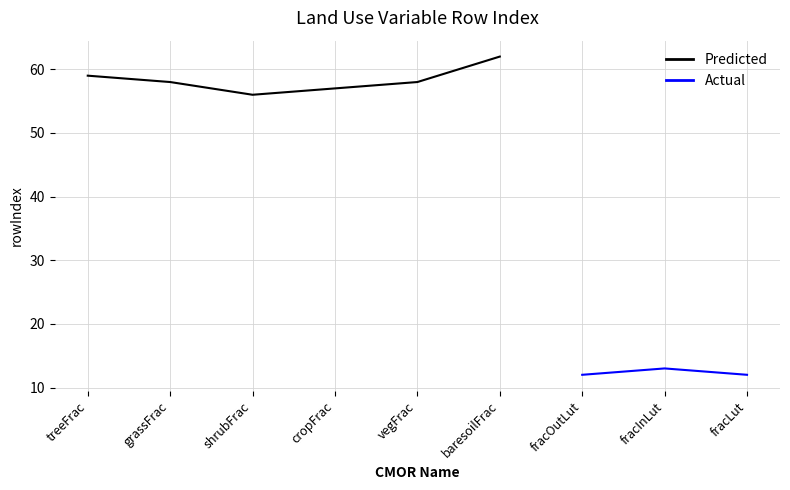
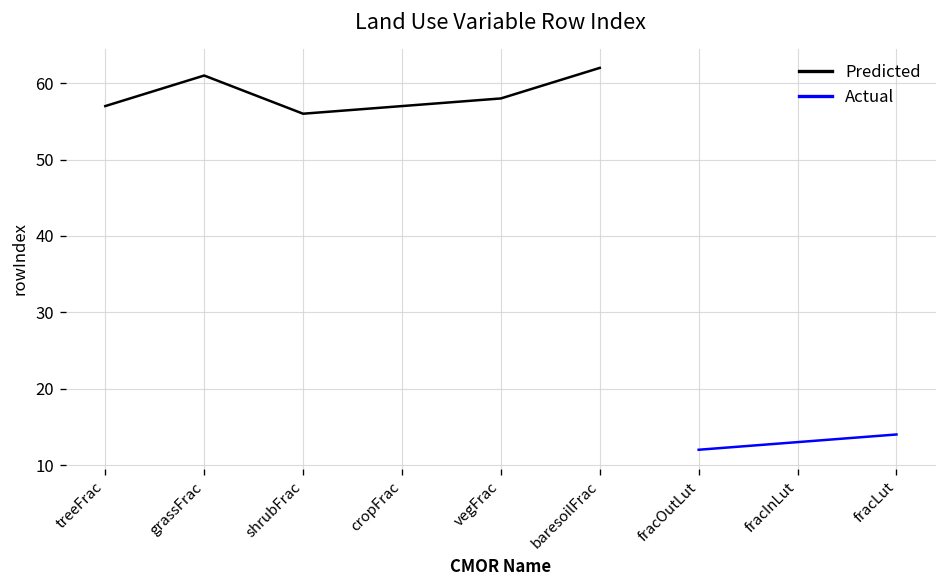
Predicted, treeFrac: 59 -> 57
Predicted, grassFrac: 58 -> 61
Actual, fracLut: 12 -> 14
